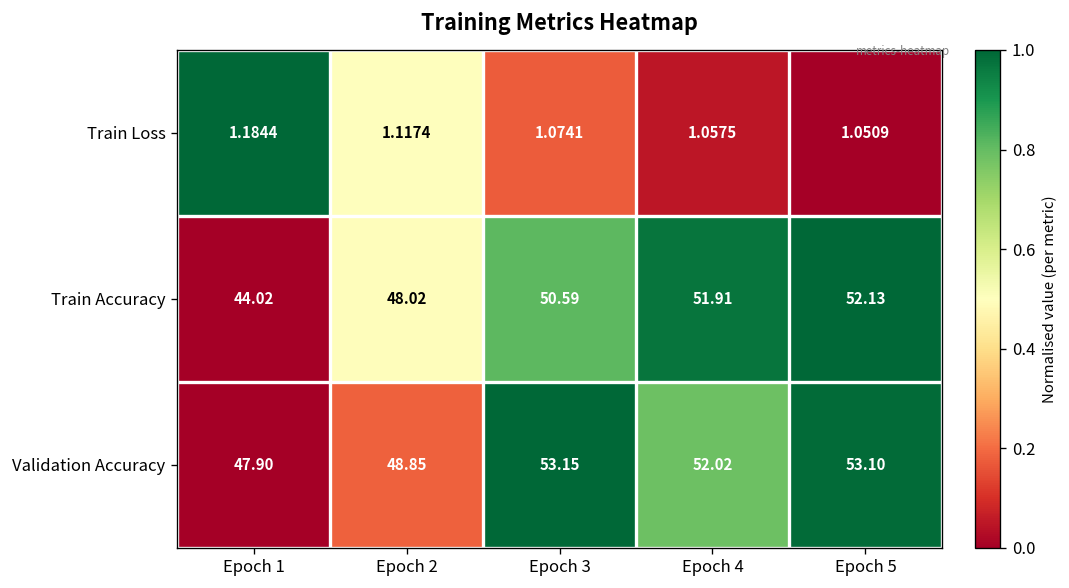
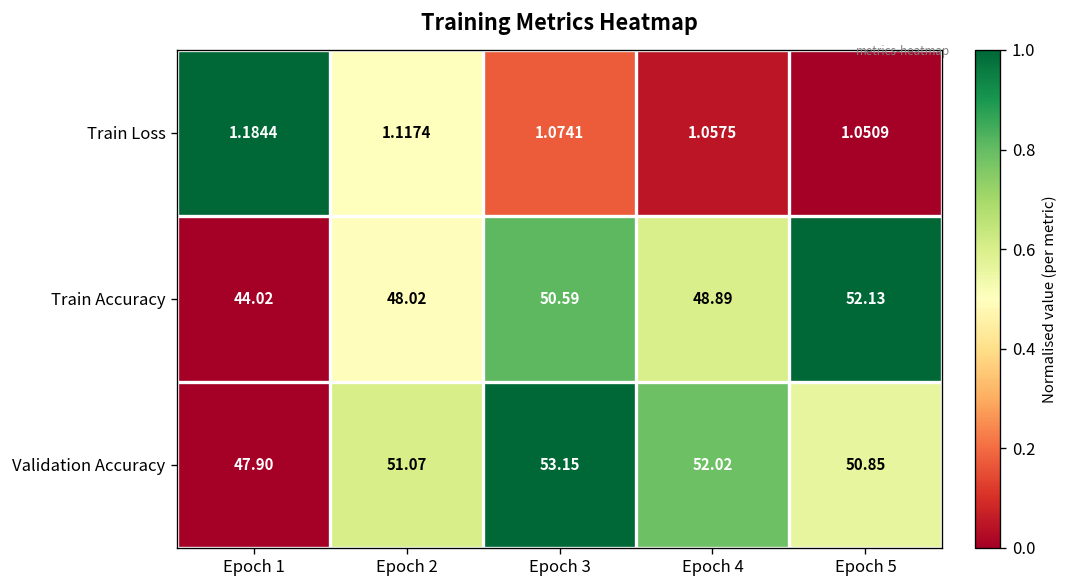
Train Accuracy, Epoch 4: 51.91 -> 48.89
Validation Accuracy, Epoch 2: 48.85 -> 51.07
Validation Accuracy, Epoch 5: 53.10 -> 50.85
